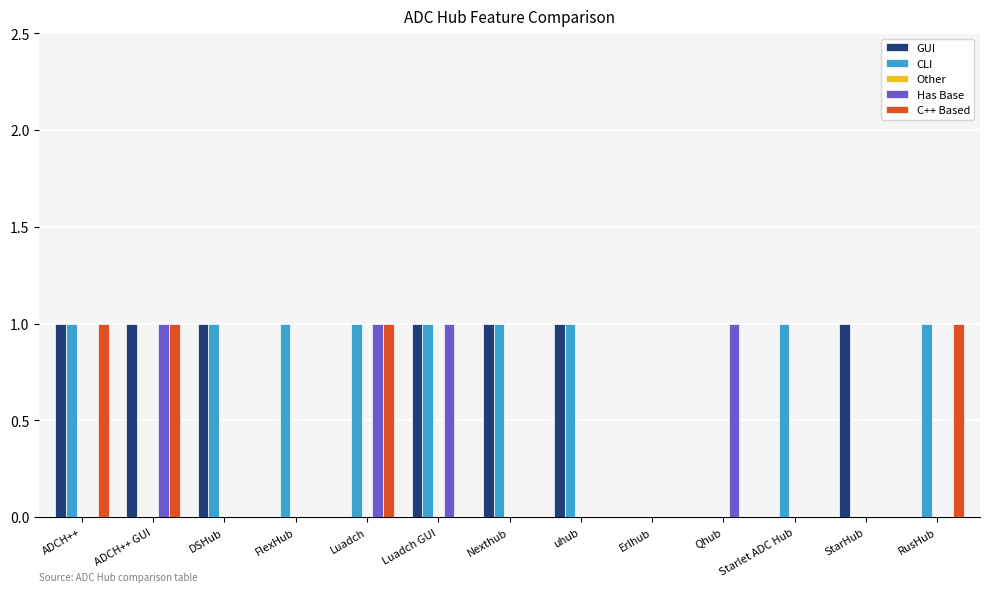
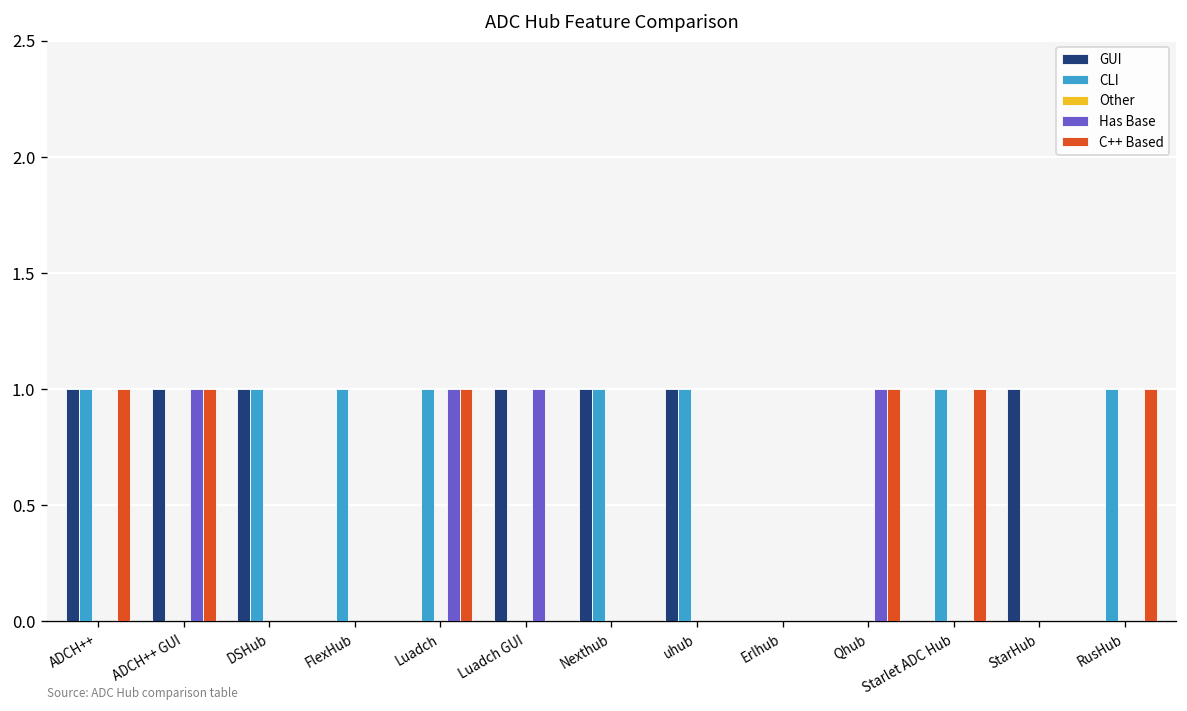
CLI, Luadch GUI: 1 -> 0
C++ Based, Qhub: 0 -> 1
C++ Based, Starlet ADC Hub: 0 -> 1
